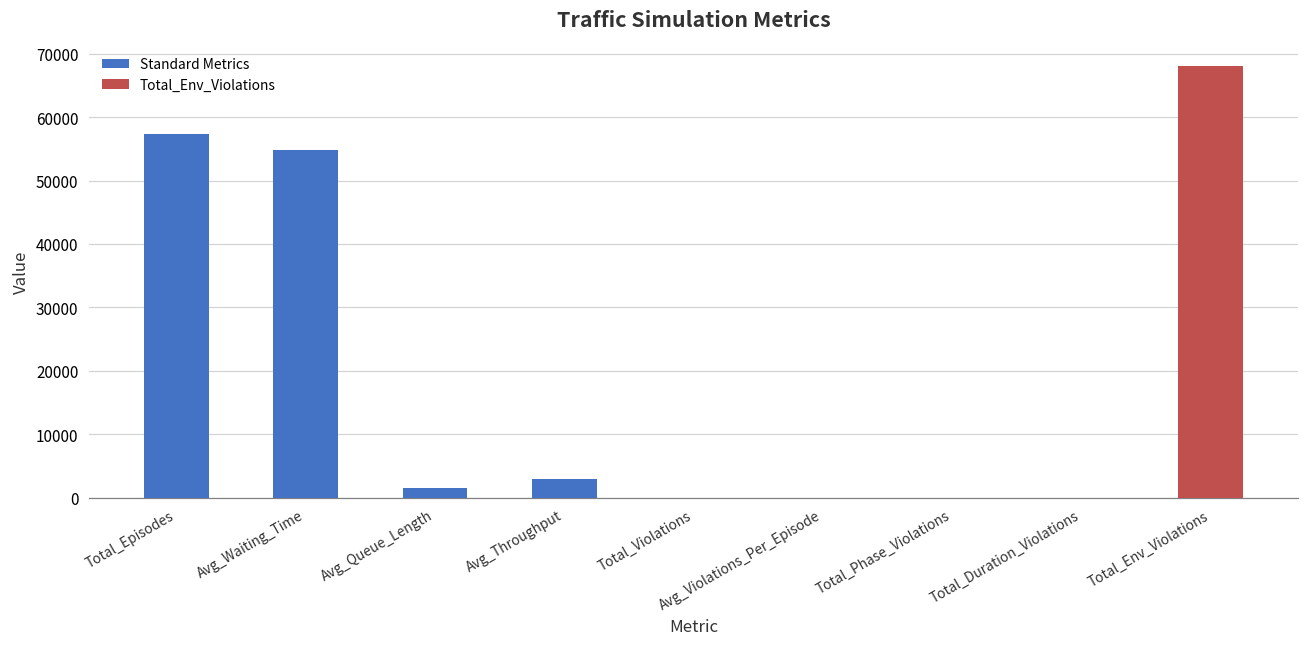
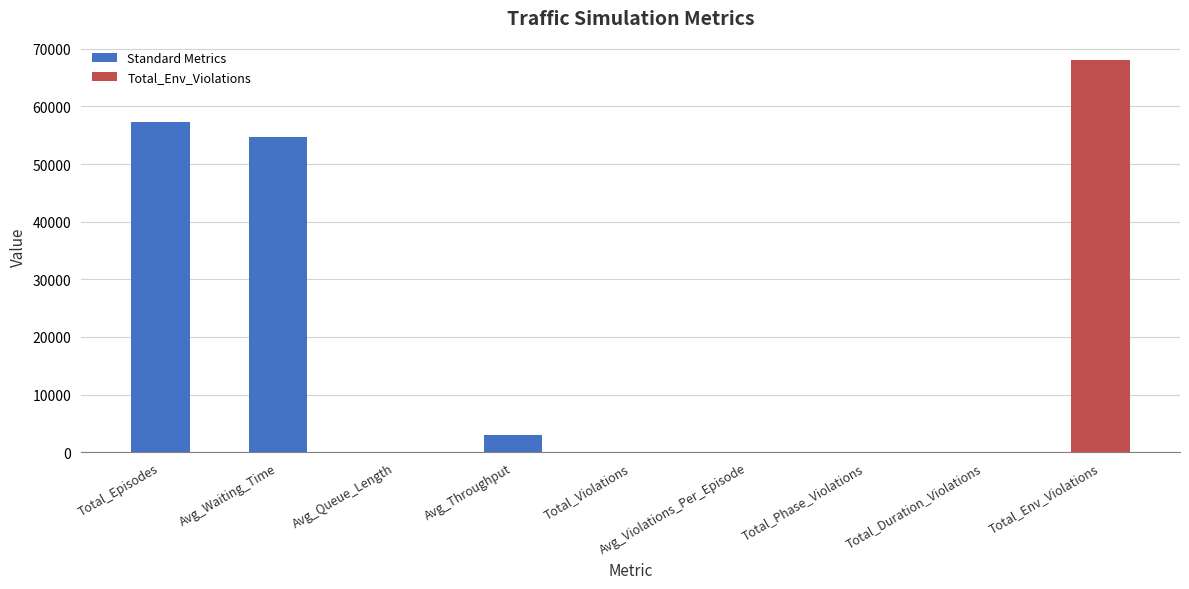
Avg_Queue_Length: 2000 -> 0
